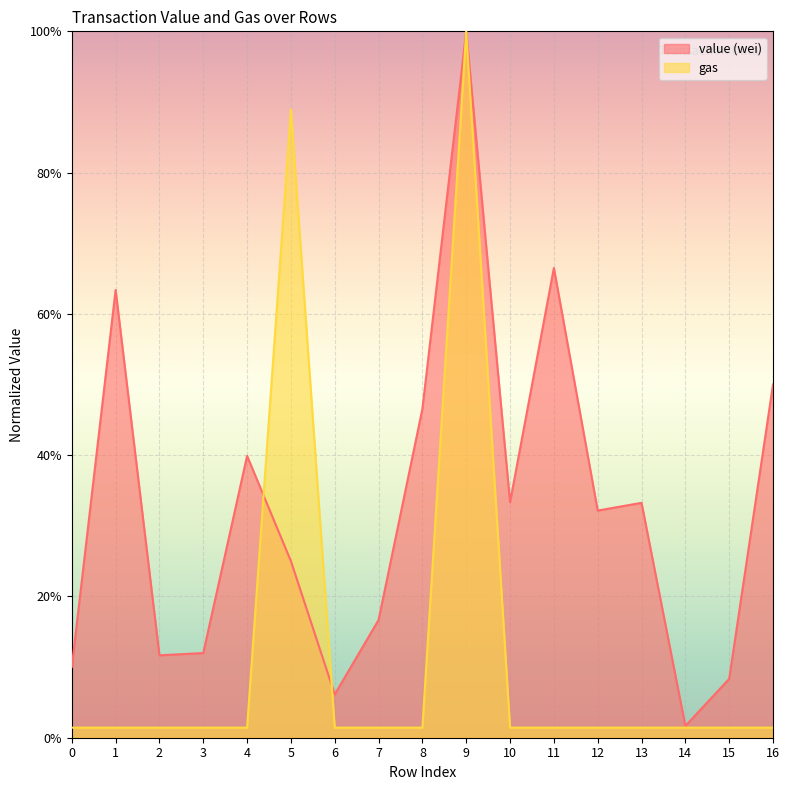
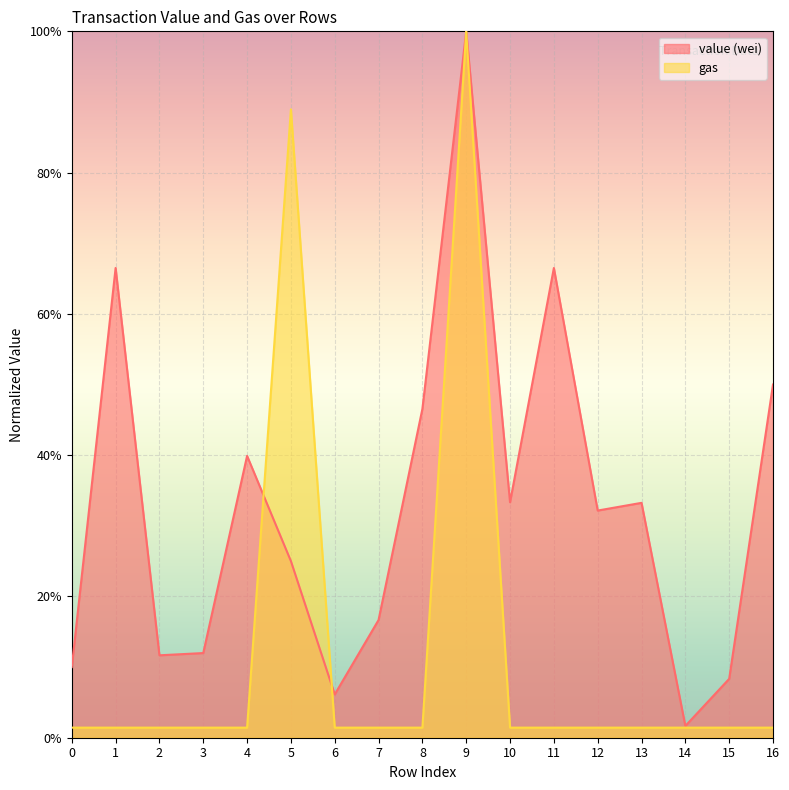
value (wei), 1: 63% -> 67%
